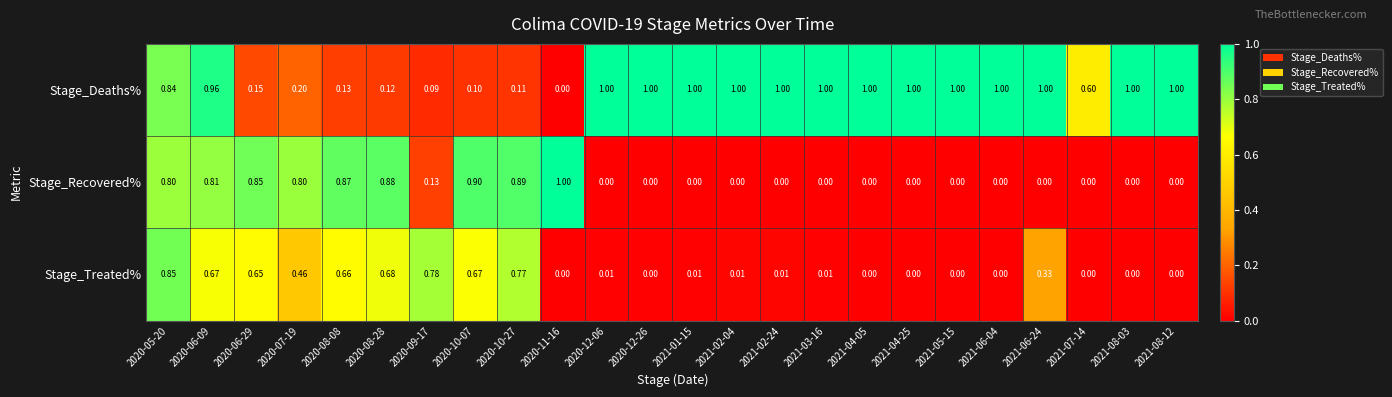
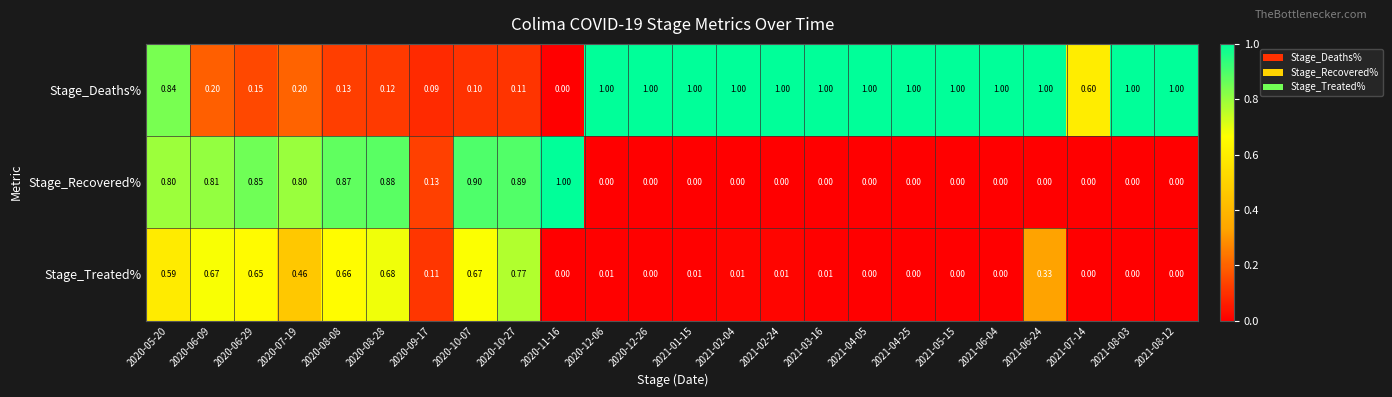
Stage_Deaths%, 2020-06-09: 0.96 -> 0.20
Stage_Treated%, 2020-05-20: 0.85 -> 0.59
Stage_Treated%, 2020-09-17: 0.78 -> 0.11
